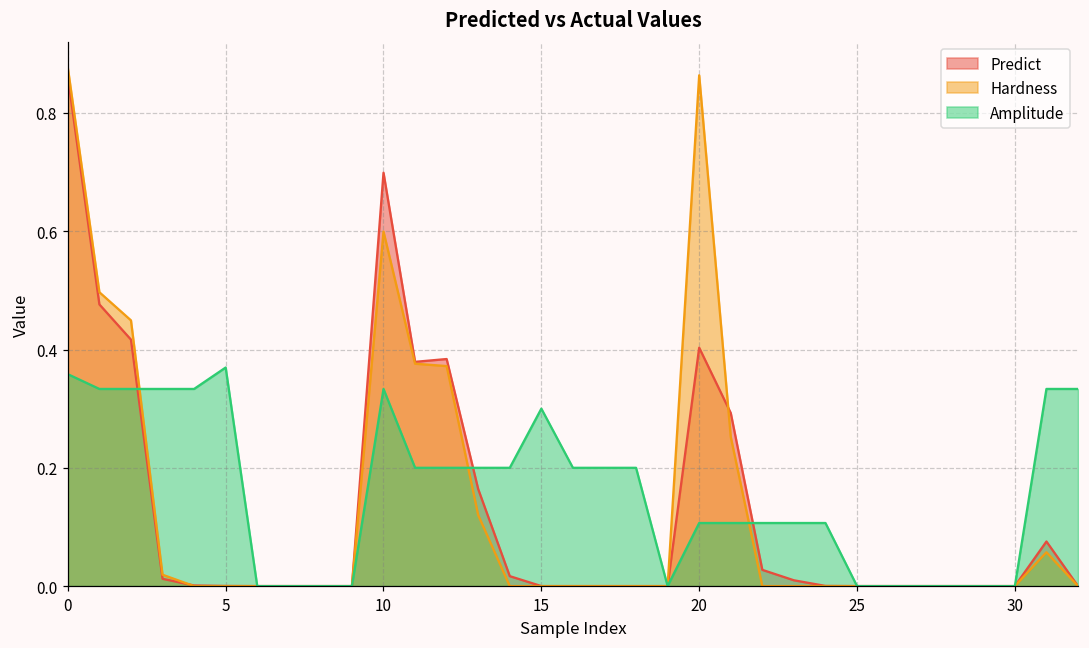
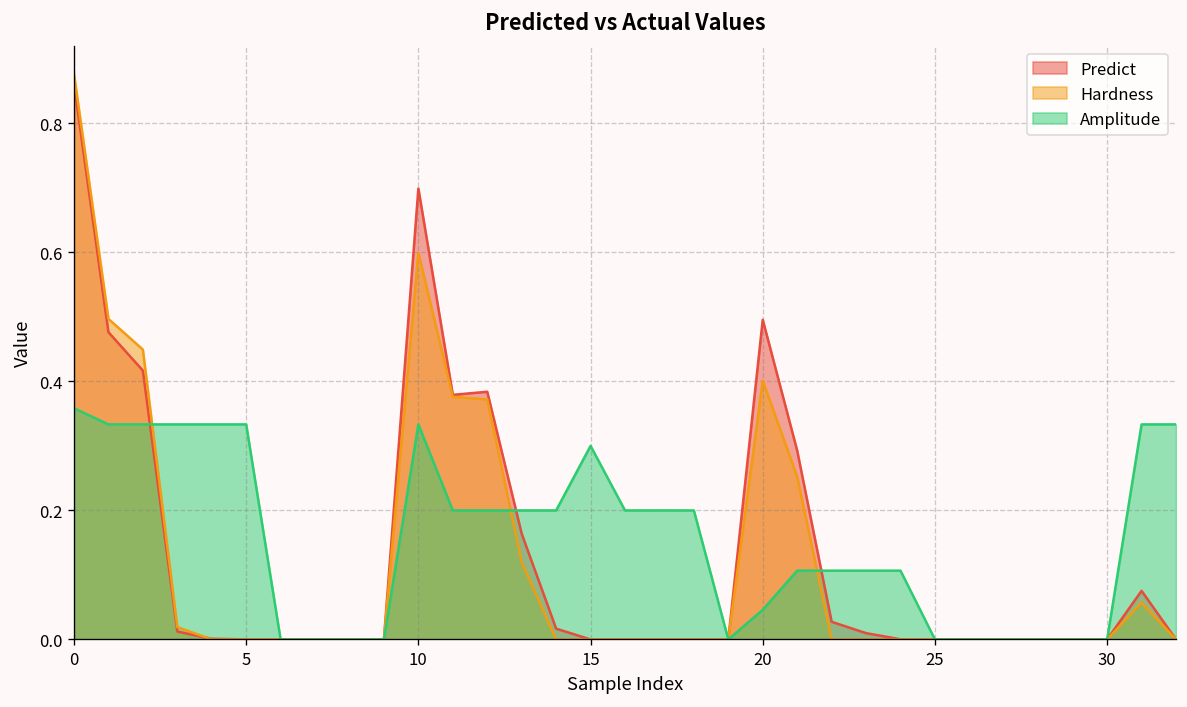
Amplitude, 5: 0.37 -> 0.33
Predict, 20: 0.40 -> 0.50
Hardness, 20: 0.86 -> 0.40
Amplitude, 20: 0.11 -> 0.05
